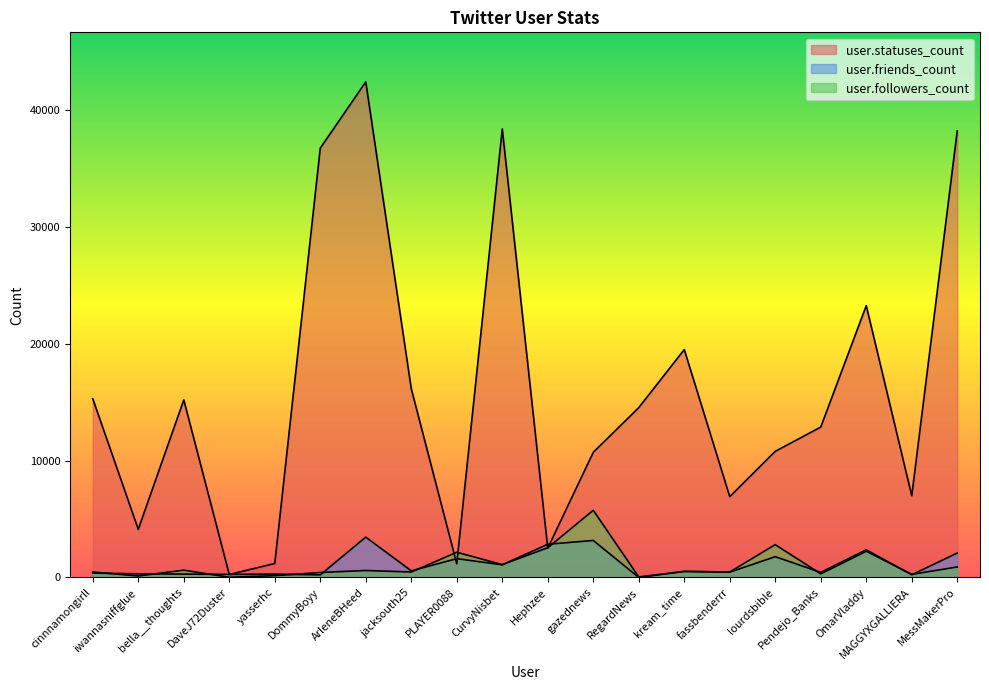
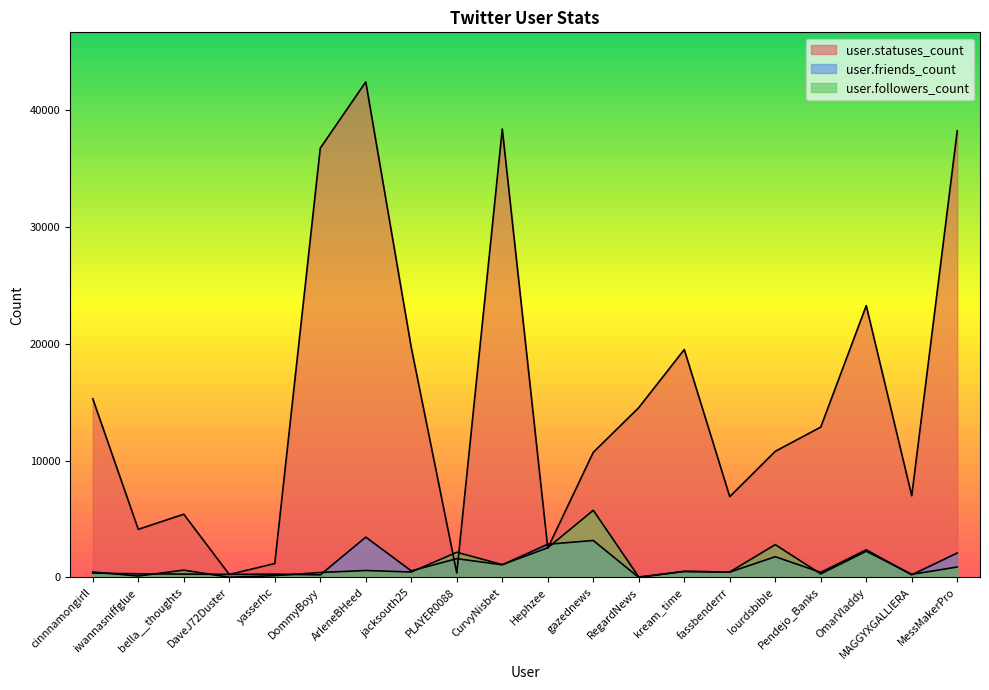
user.statuses_count, bella__thoughts: 15200 -> 5400
user.statuses_count, jacksouth25: 16200 -> 19700
user.statuses_count, PLAYER0088: 1200 -> 400
